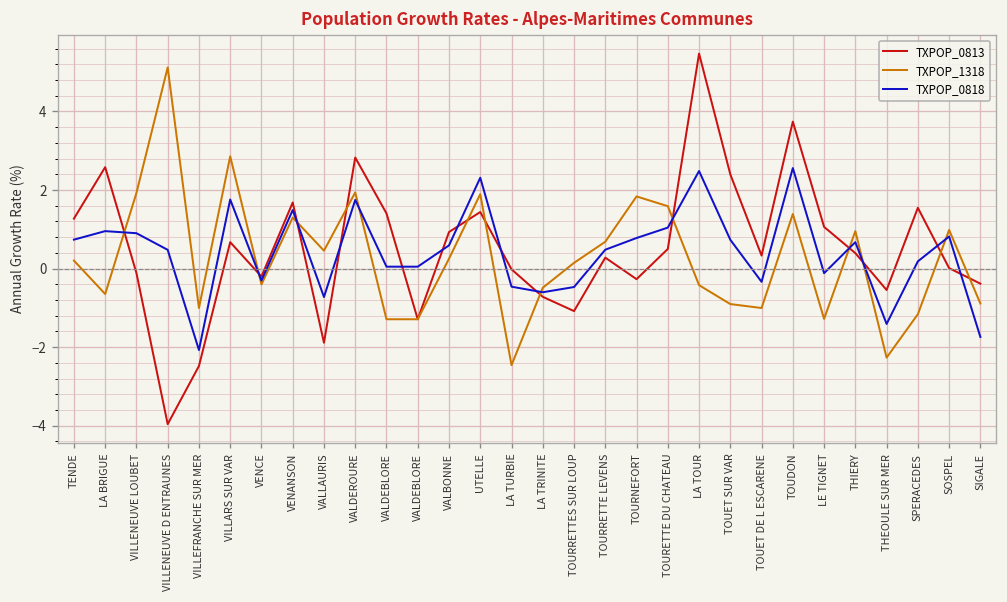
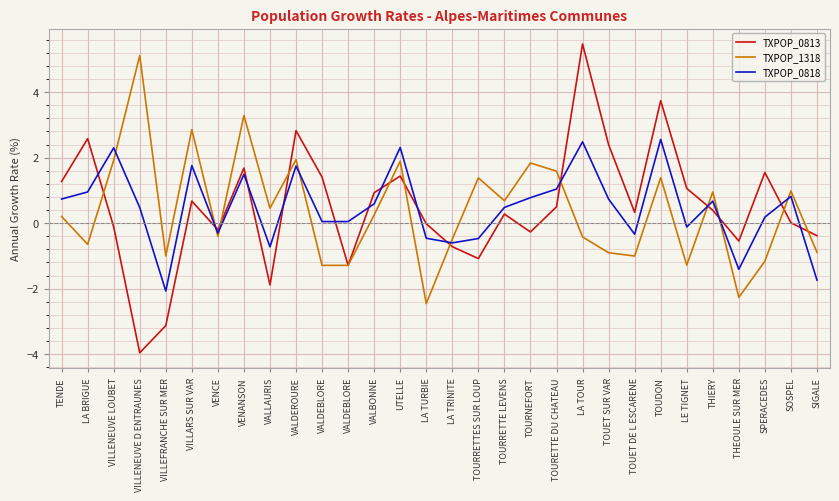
TXPOP_0818, VILLENEUVE LOUBET: 0.9 -> 2.3
TXPOP_0813, VILLEFRANCHE SUR MER: -2.5 -> -3.1
TXPOP_1318, VENANSON: 1.3 -> 3.3
TXPOP_1318, TOURRETTES SUR LOUP: 0.1 -> 1.4
